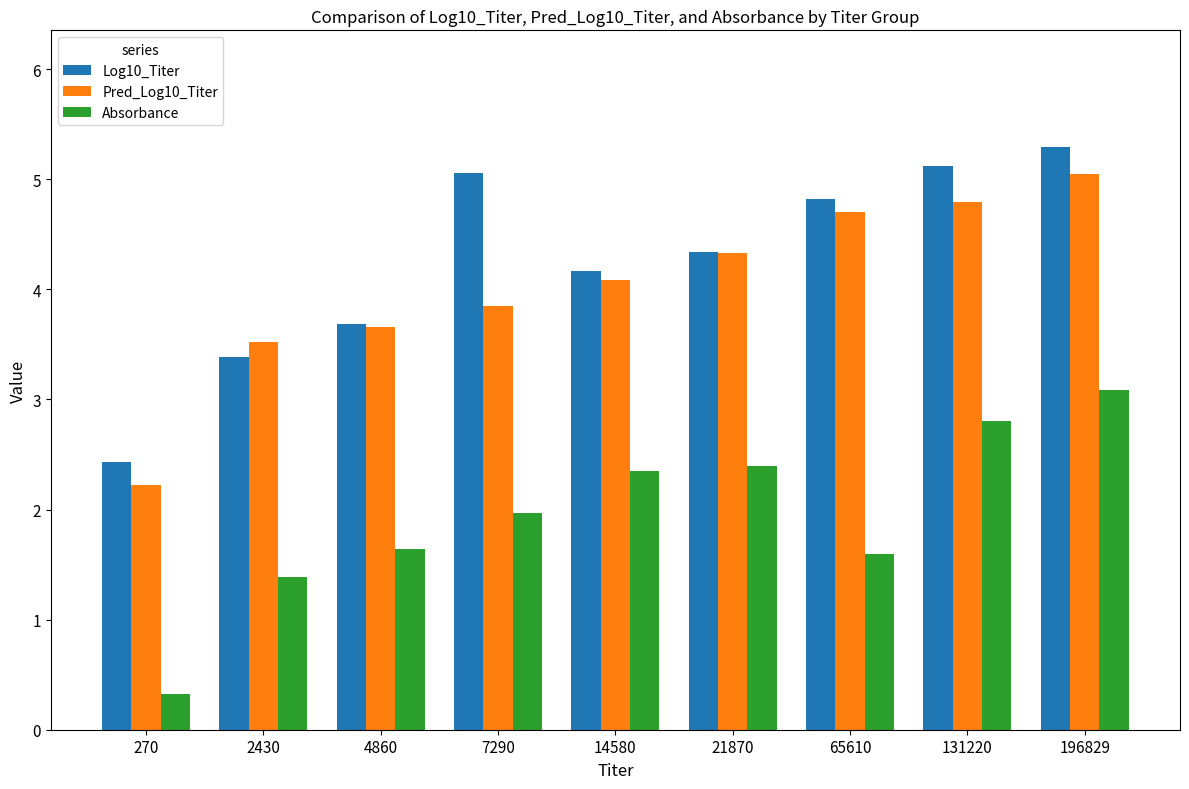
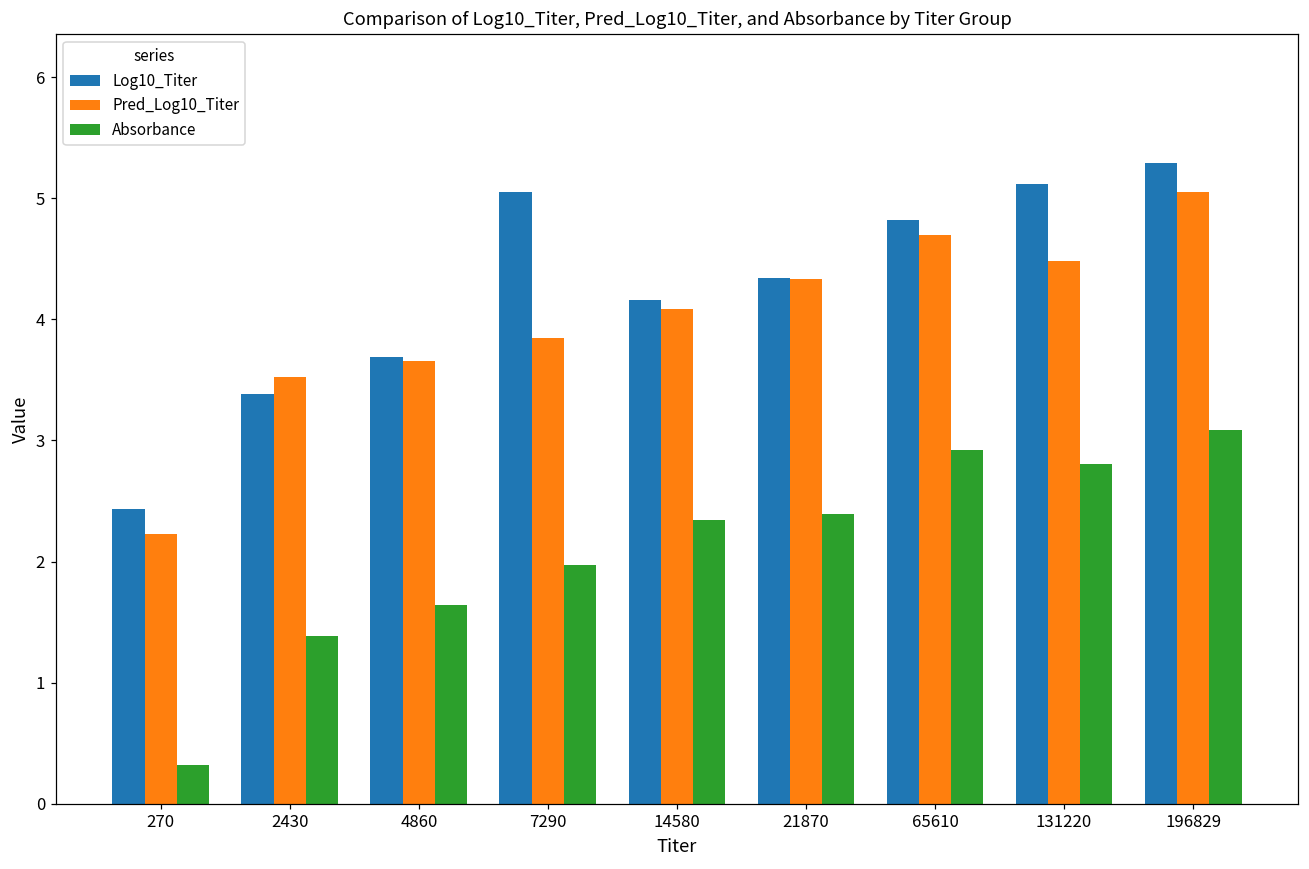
Absorbance, 65610: 1.60 -> 2.92
Pred_Log10_Titer, 131220: 4.79 -> 4.48
